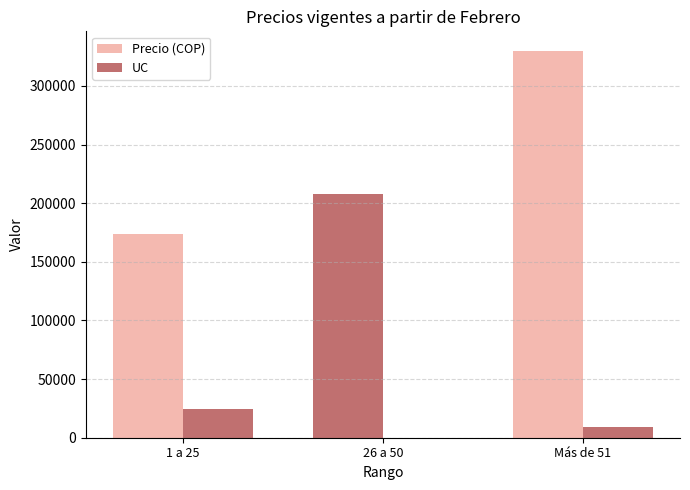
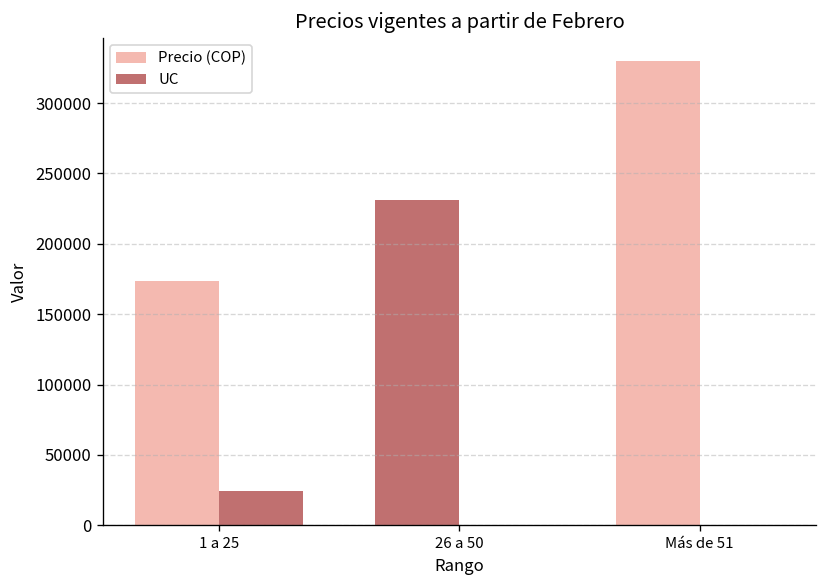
Precio (COP), 26 a 50: 208000 -> 231000
UC, Más de 51: 9000 -> 0
